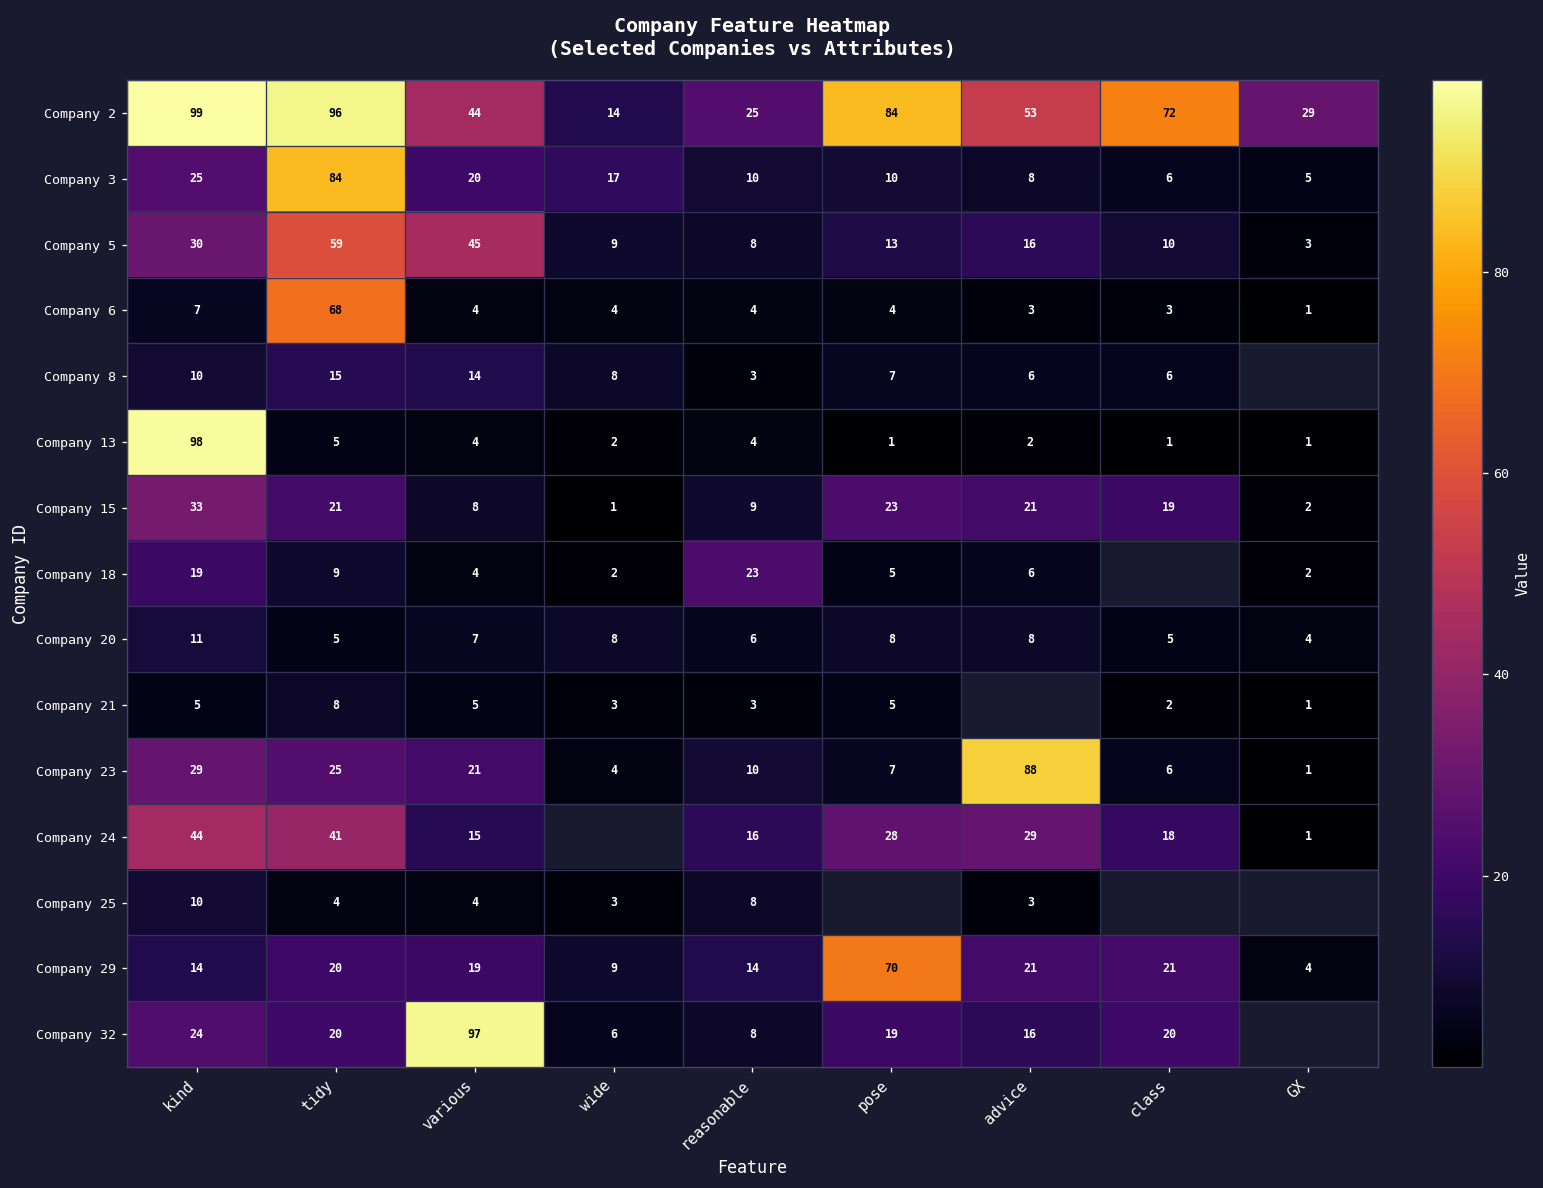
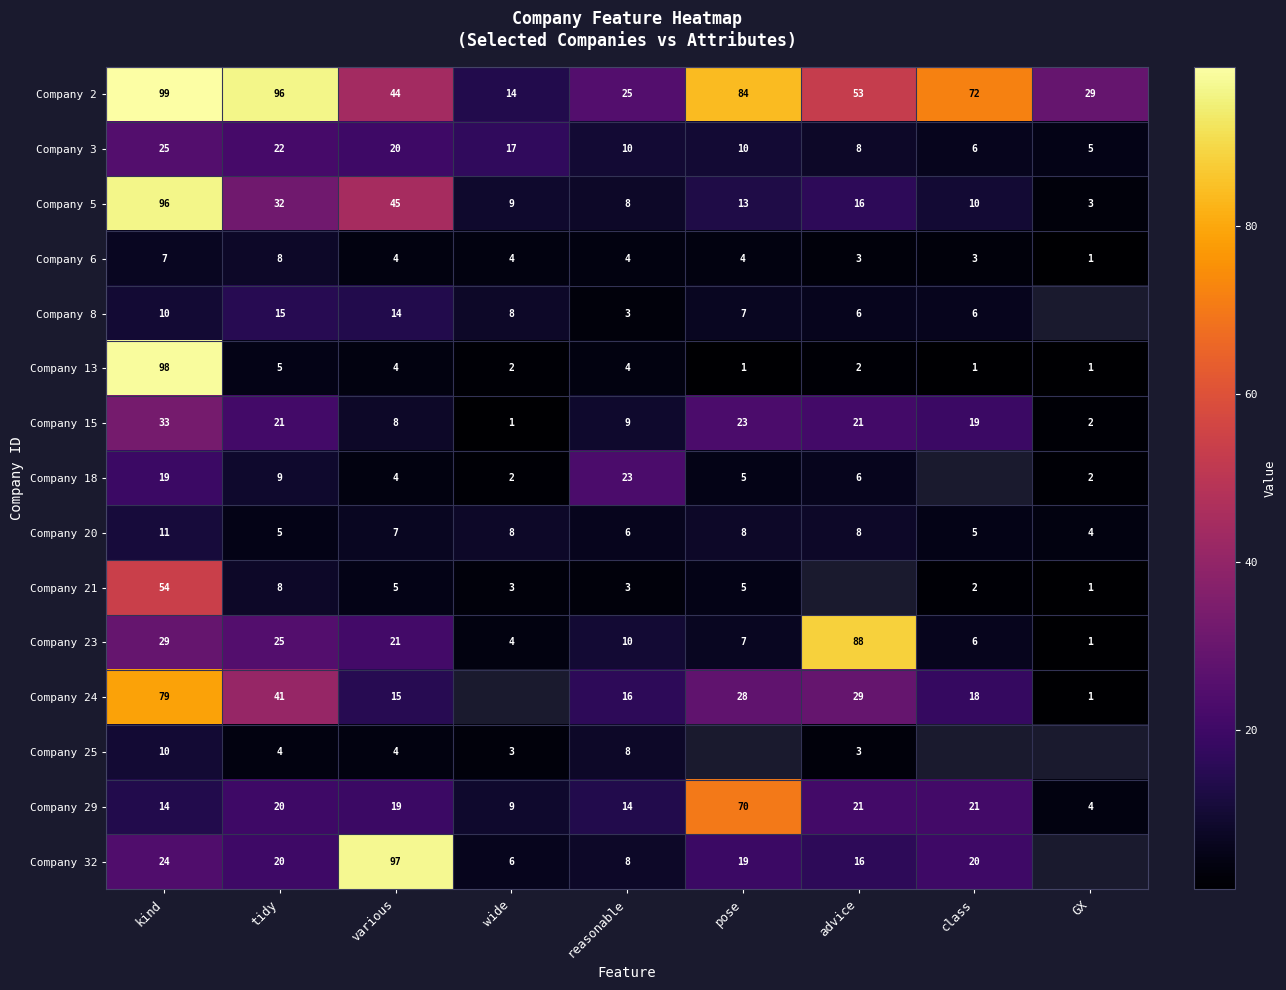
Company 3, tidy: 84 -> 22
Company 5, kind: 30 -> 96
Company 5, tidy: 59 -> 32
Company 6, tidy: 68 -> 8
Company 21, kind: 5 -> 54
Company 24, kind: 44 -> 79
